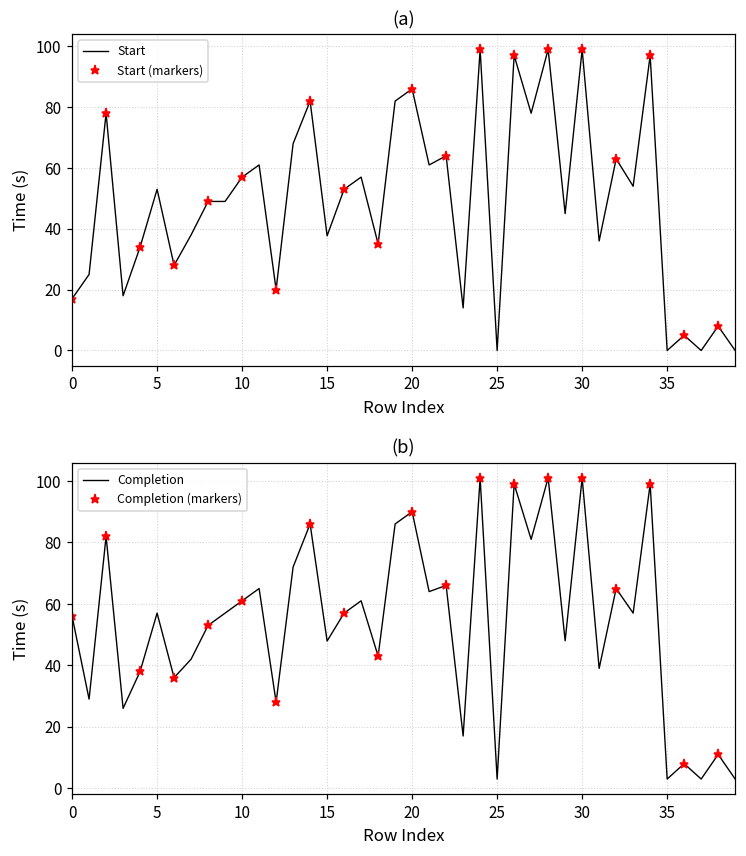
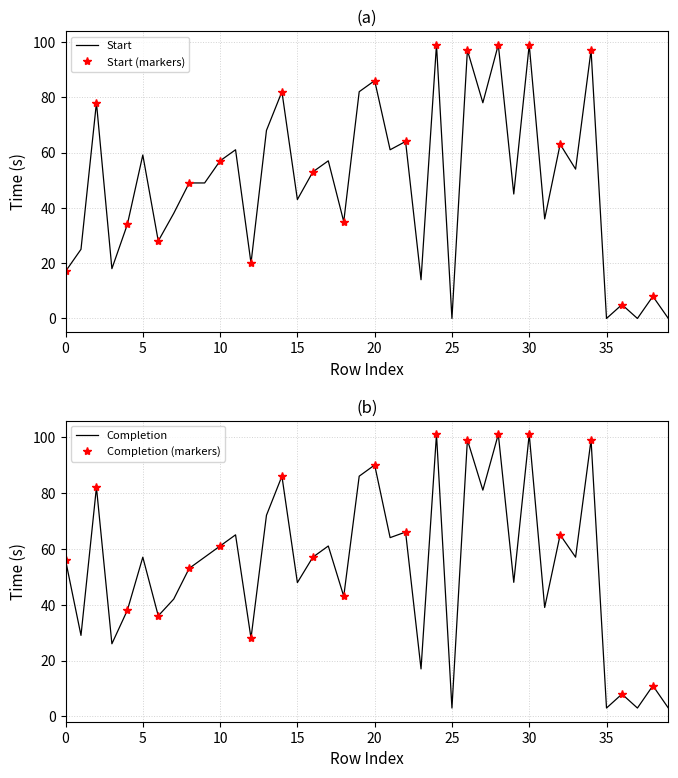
(a), Start, 5: 53 -> 59
(a), Start, 15: 38 -> 43
